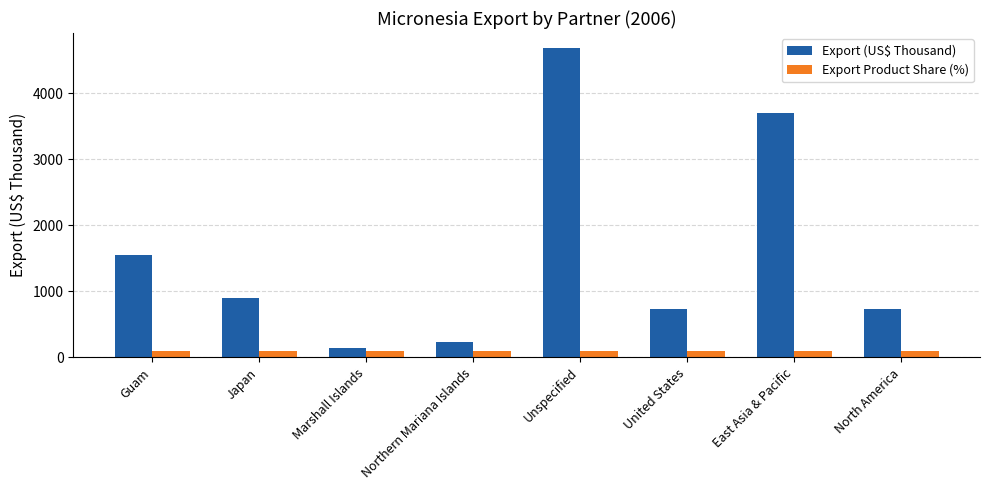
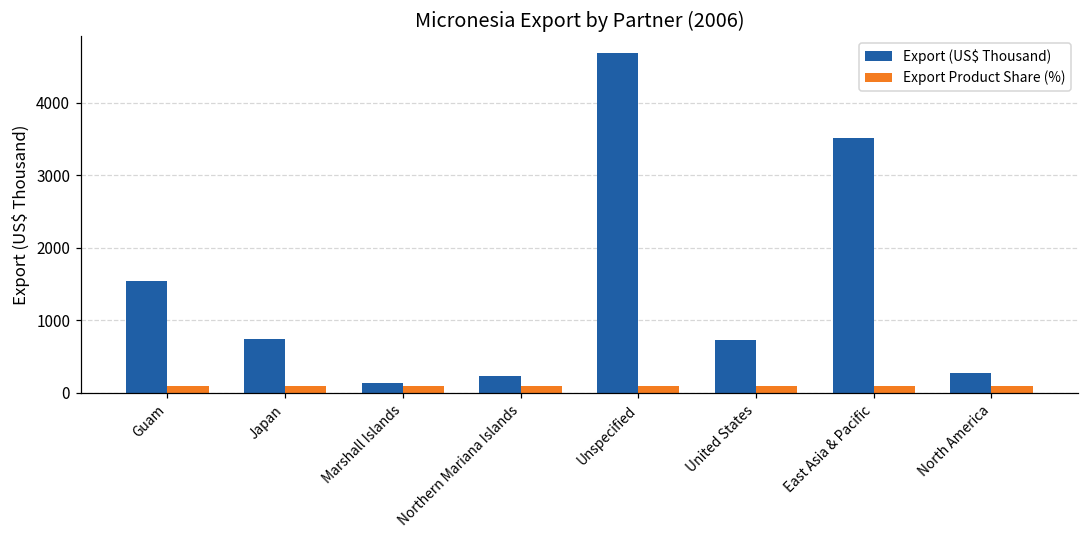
Export (US$ Thousand), Japan: 900 -> 700
Export (US$ Thousand), East Asia & Pacific: 3700 -> 3500
Export (US$ Thousand), North America: 700 -> 300
